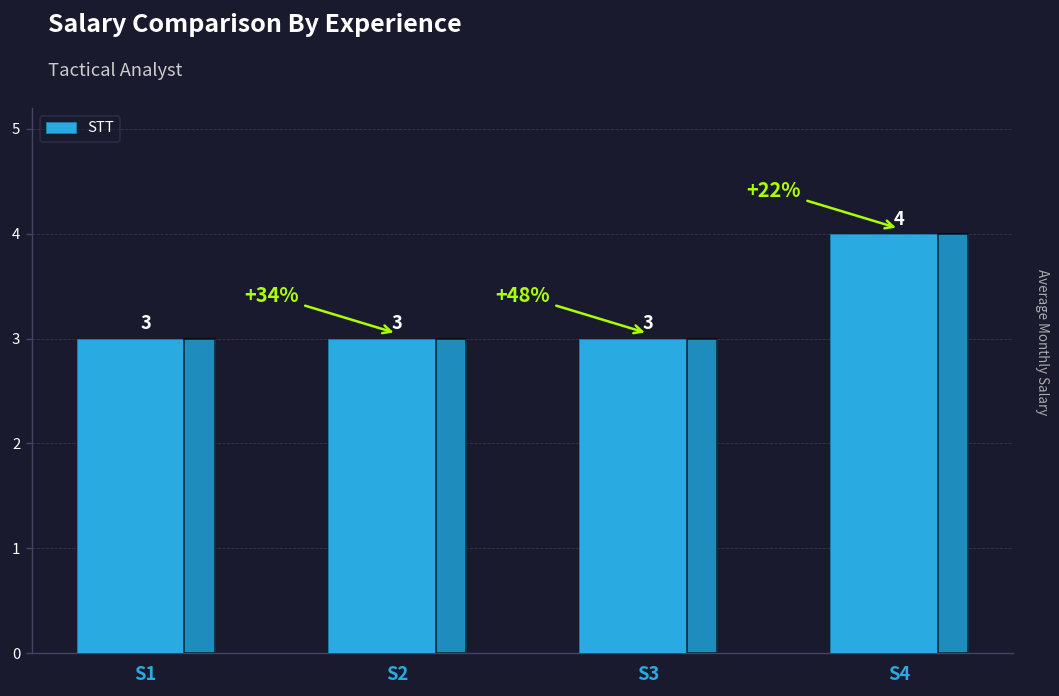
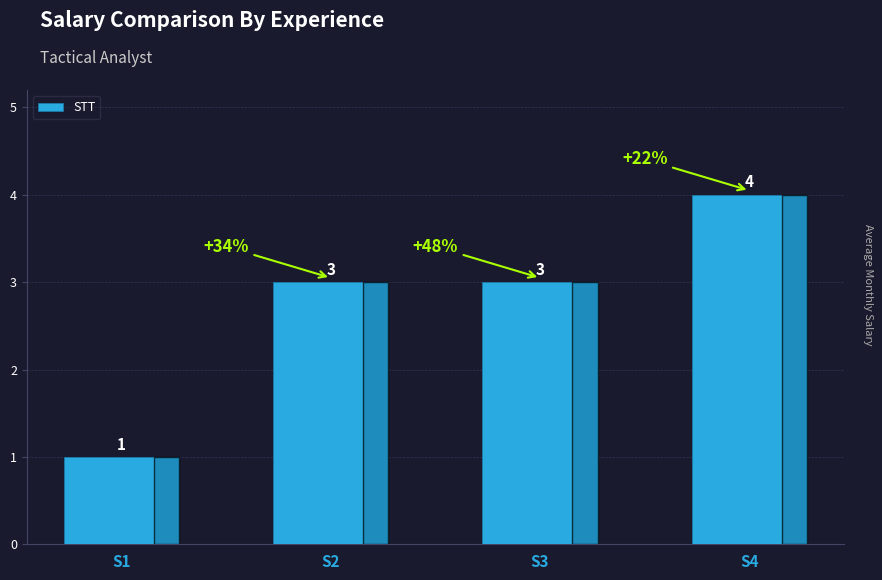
S1: 3 -> 1
